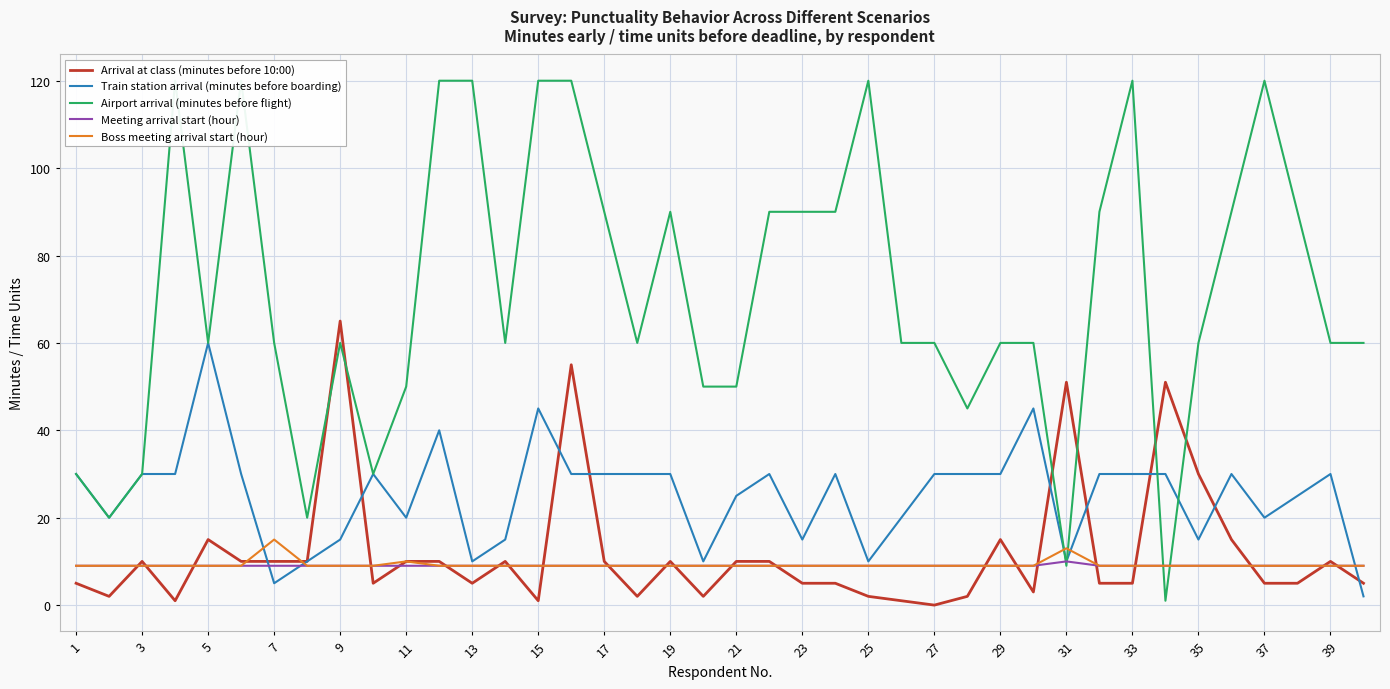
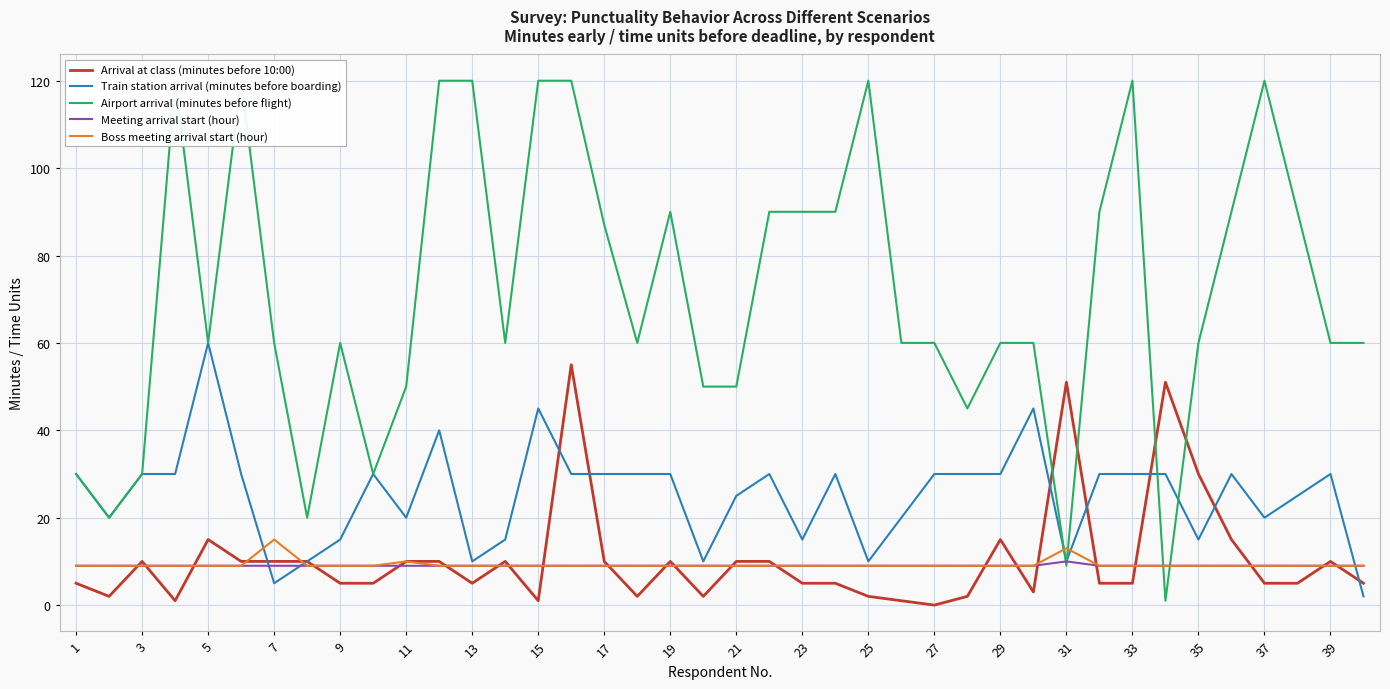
Arrival at class (minutes before 10:00), 9: 65 -> 5
Airport arrival (minutes before flight), 17: 90 -> 87
